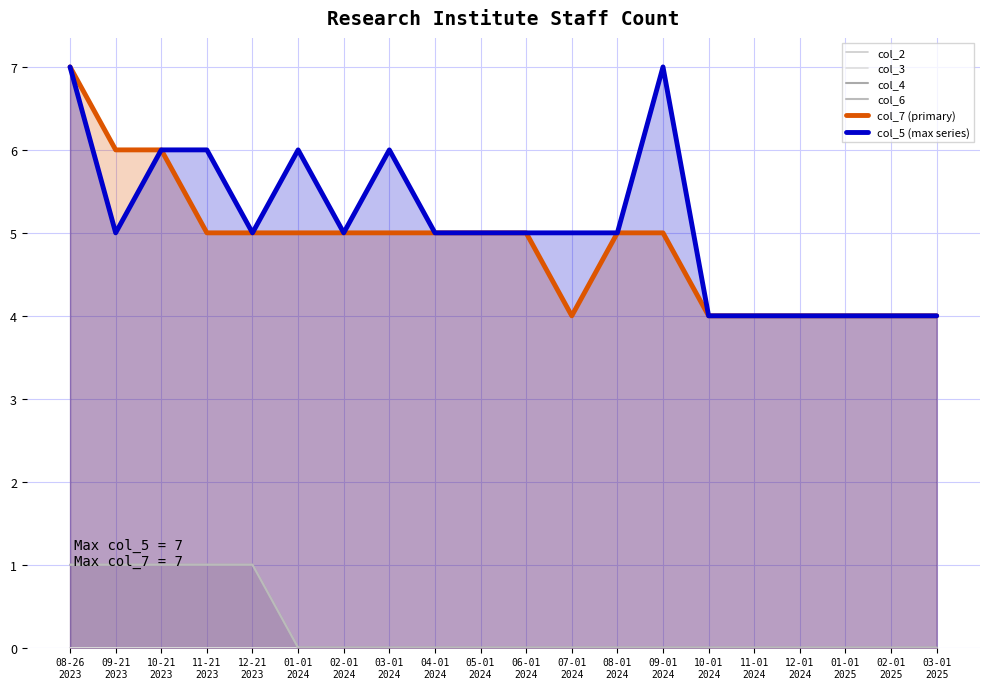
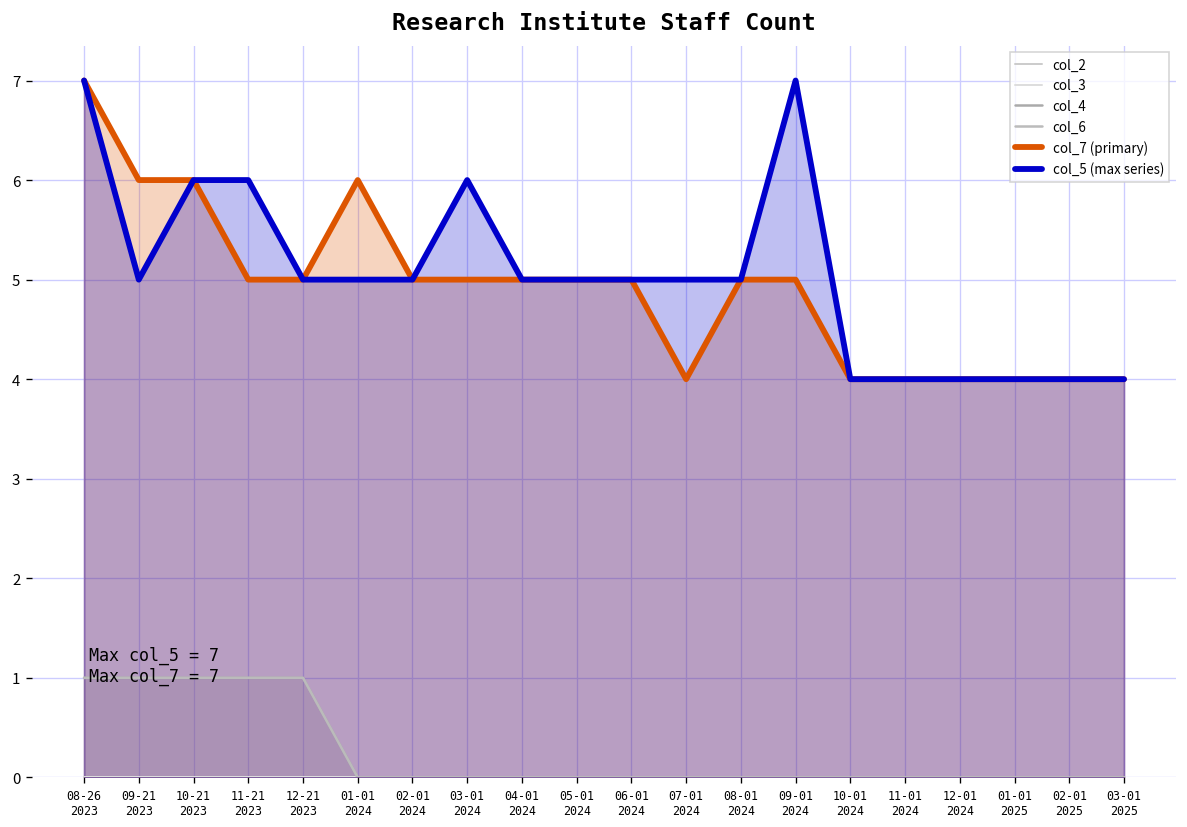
col_7 (primary), 01-01 2024: 5 -> 6
col_5 (max series), 01-01 2024: 6 -> 5
